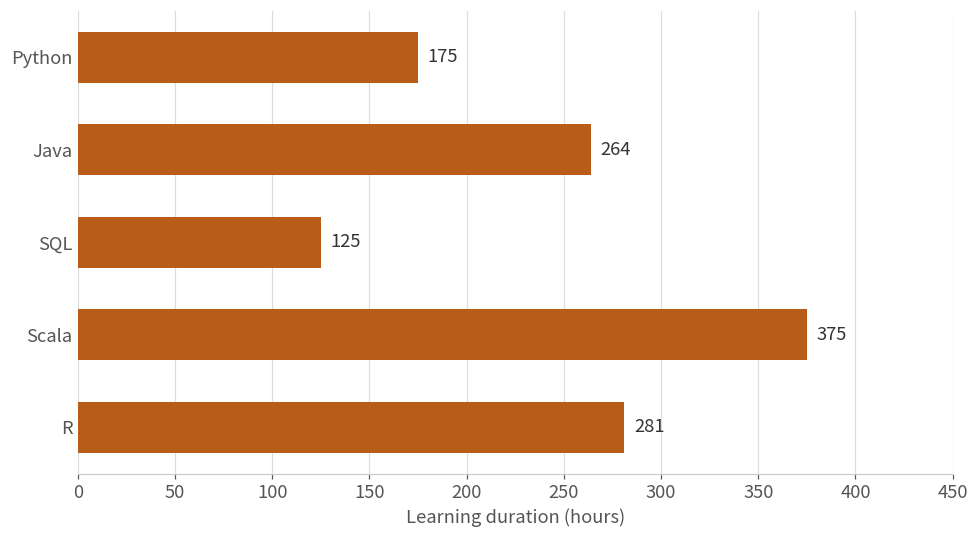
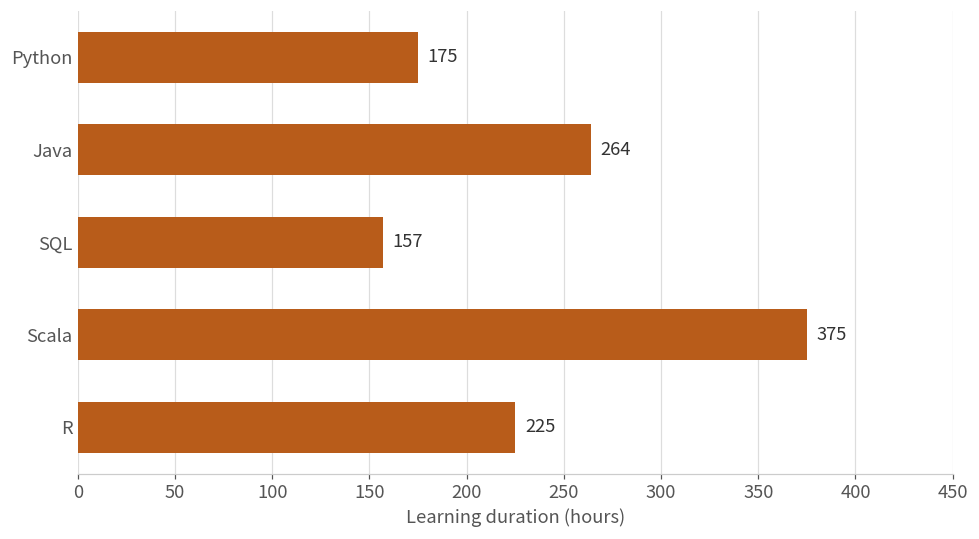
SQL: 125 -> 157
R: 281 -> 225
